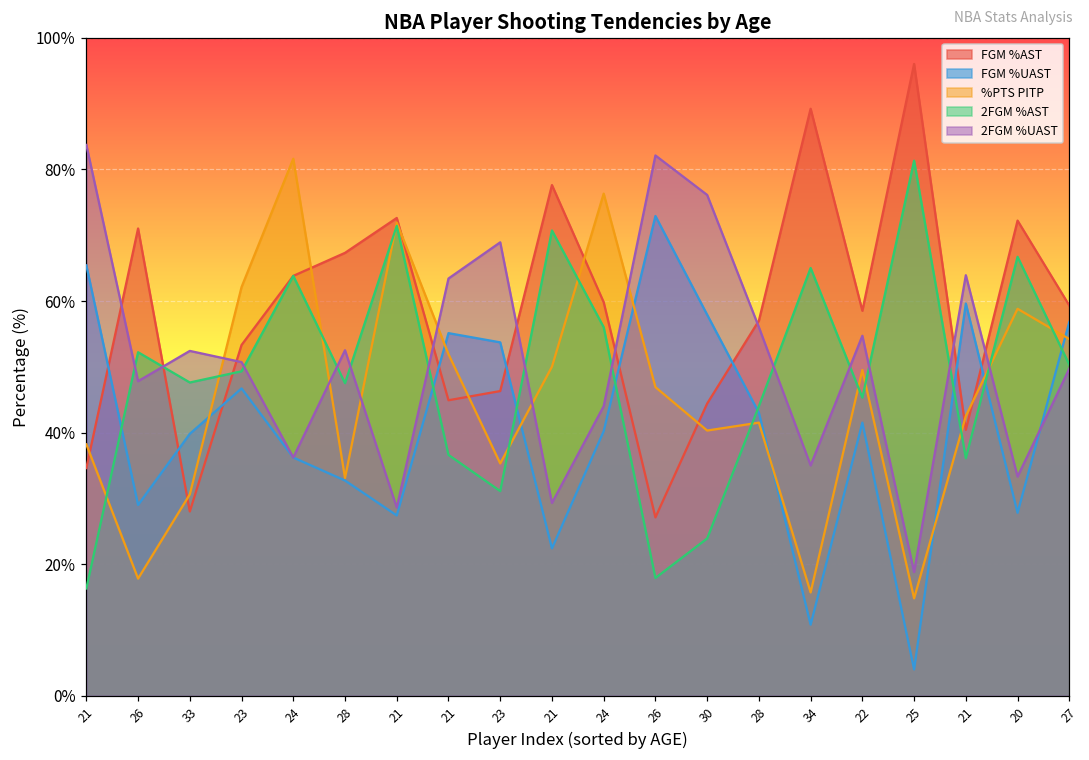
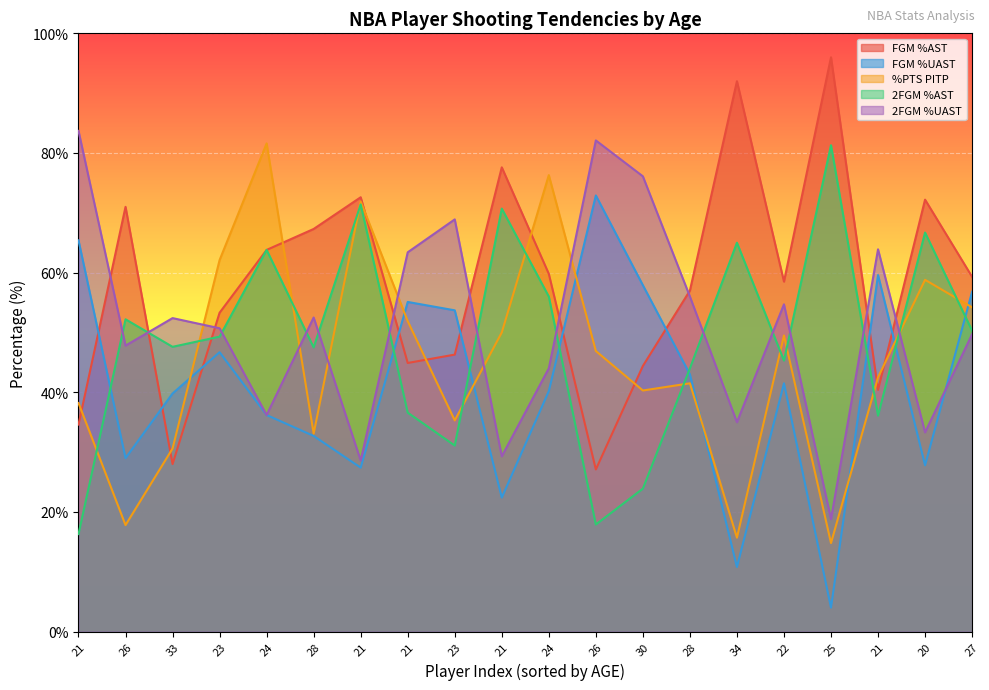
FGM %AST, 34: 89% -> 92%
